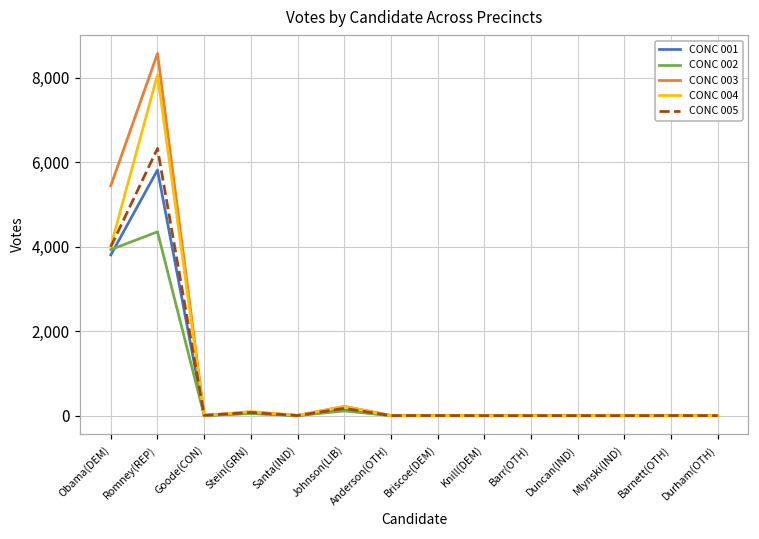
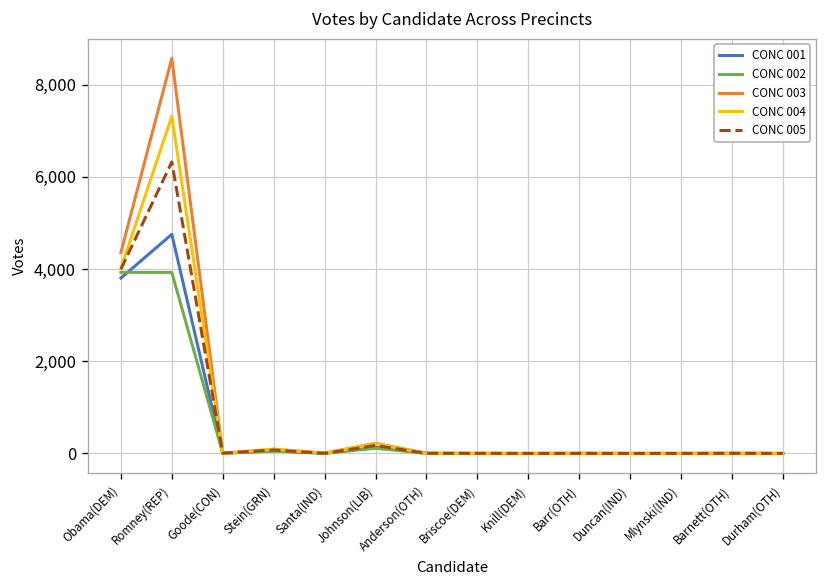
CONC 003, Obama(DEM): 5,400 -> 4,400
CONC 001, Romney(REP): 5,800 -> 4,800
CONC 002, Romney(REP): 4,400 -> 3,900
CONC 004, Romney(REP): 8,100 -> 7,300
